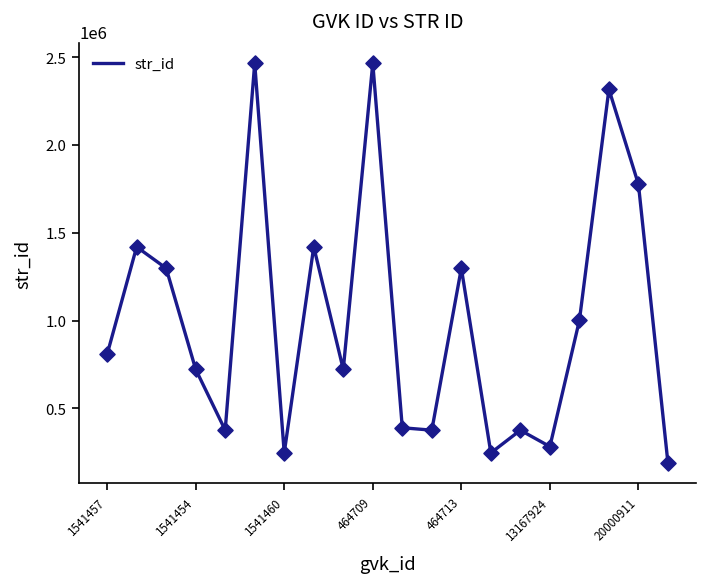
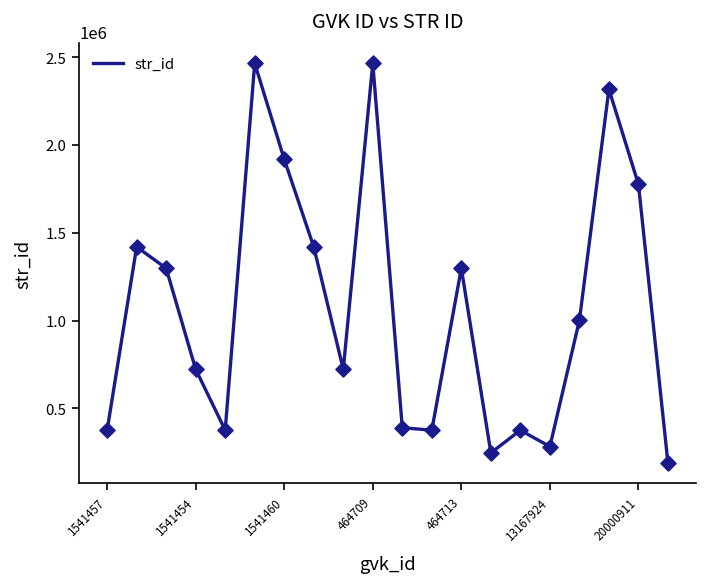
1541457: 810000 -> 380000
1541460: 250000 -> 1920000
